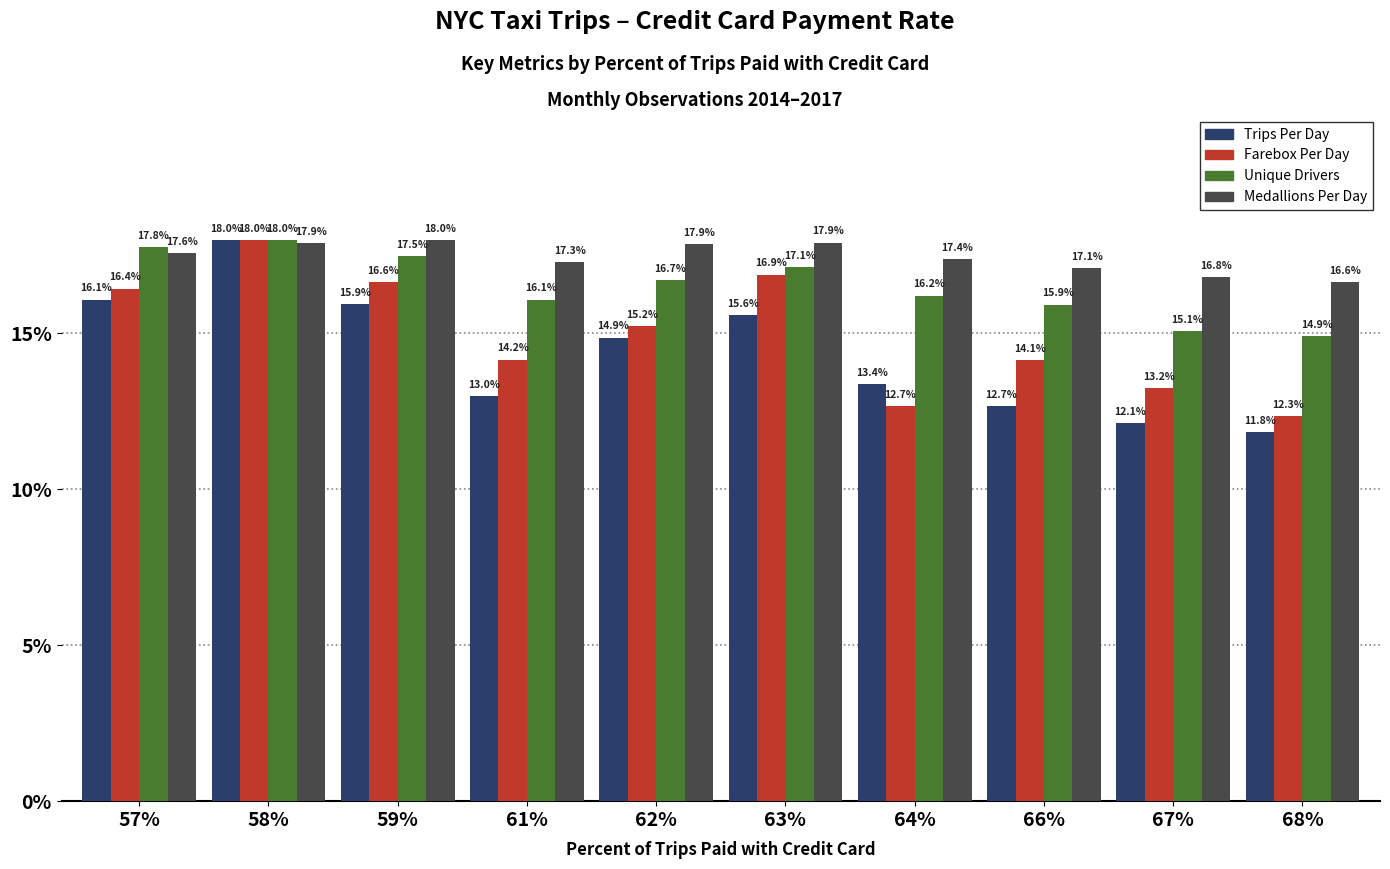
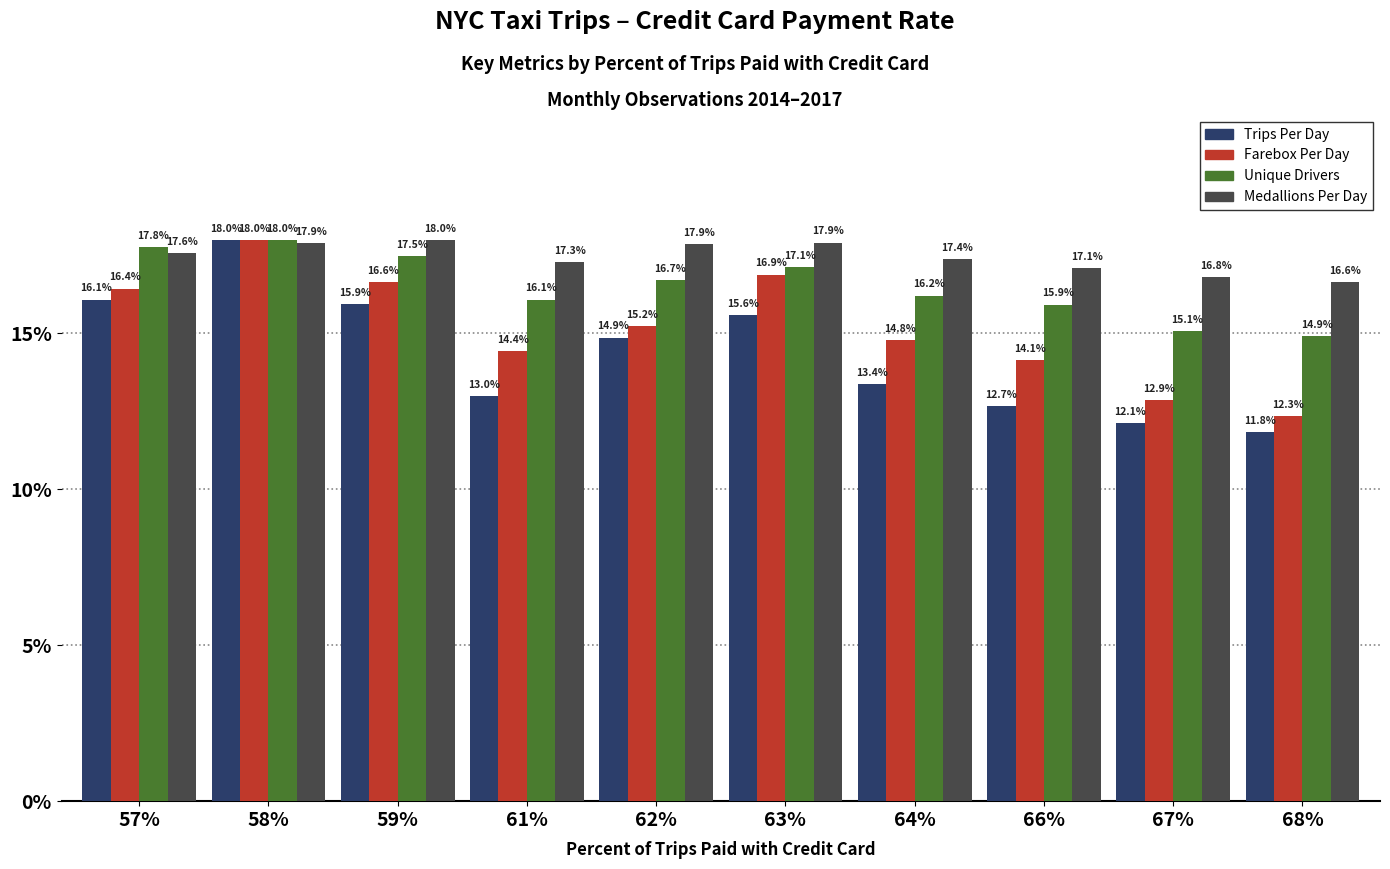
Farebox Per Day, 61%: 14.2% -> 14.4%
Farebox Per Day, 64%: 12.7% -> 14.8%
Farebox Per Day, 67%: 13.2% -> 12.9%
